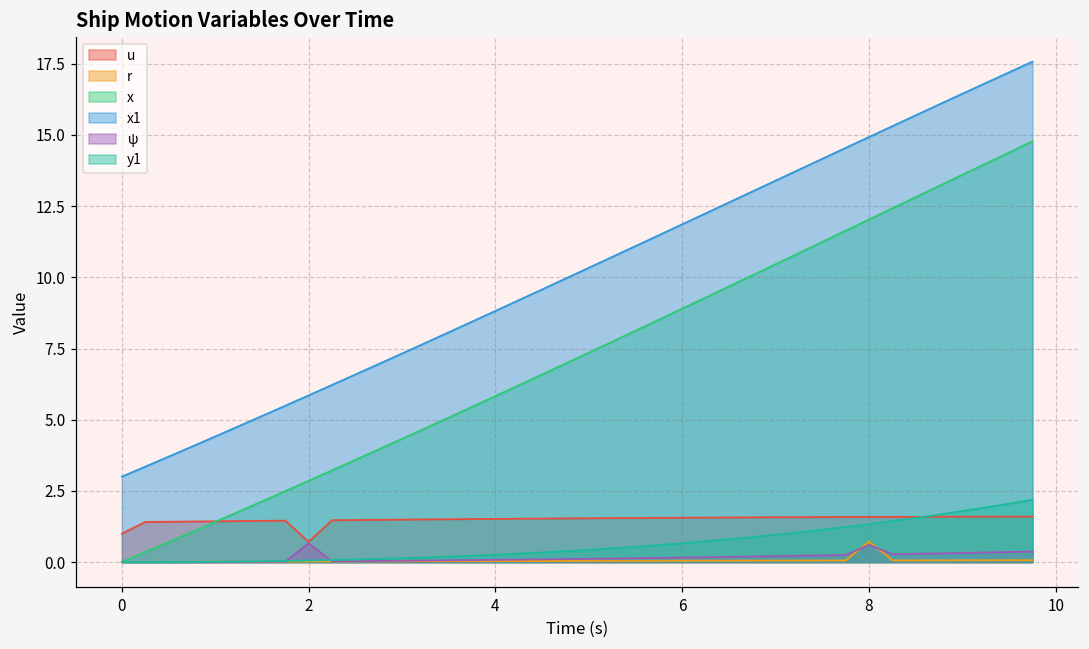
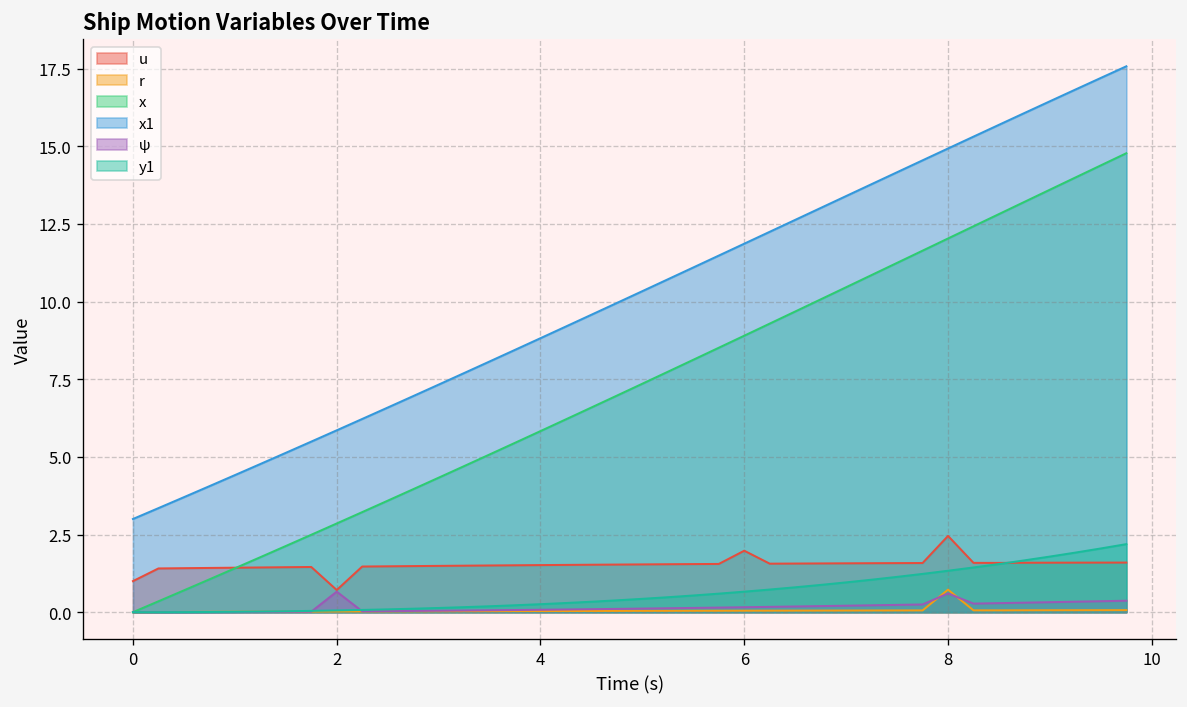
u, 6: 1.6 -> 2.0
u, 8: 1.6 -> 2.5
